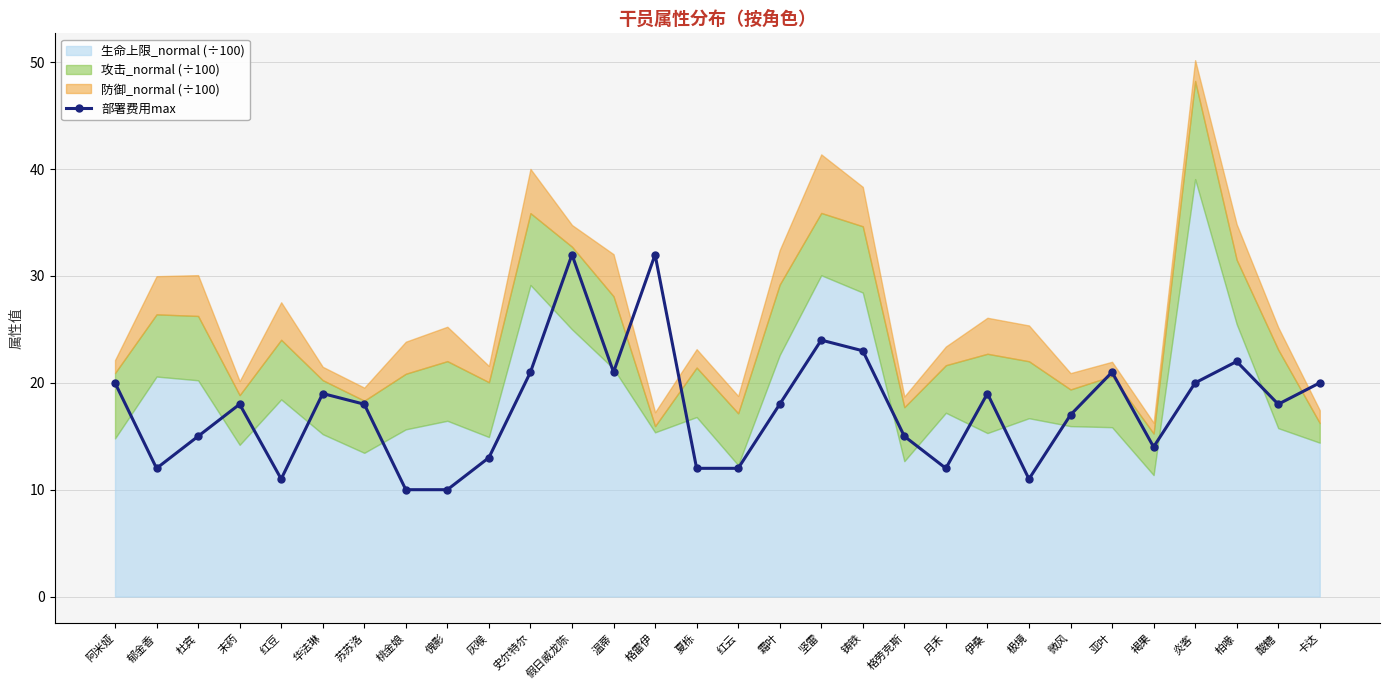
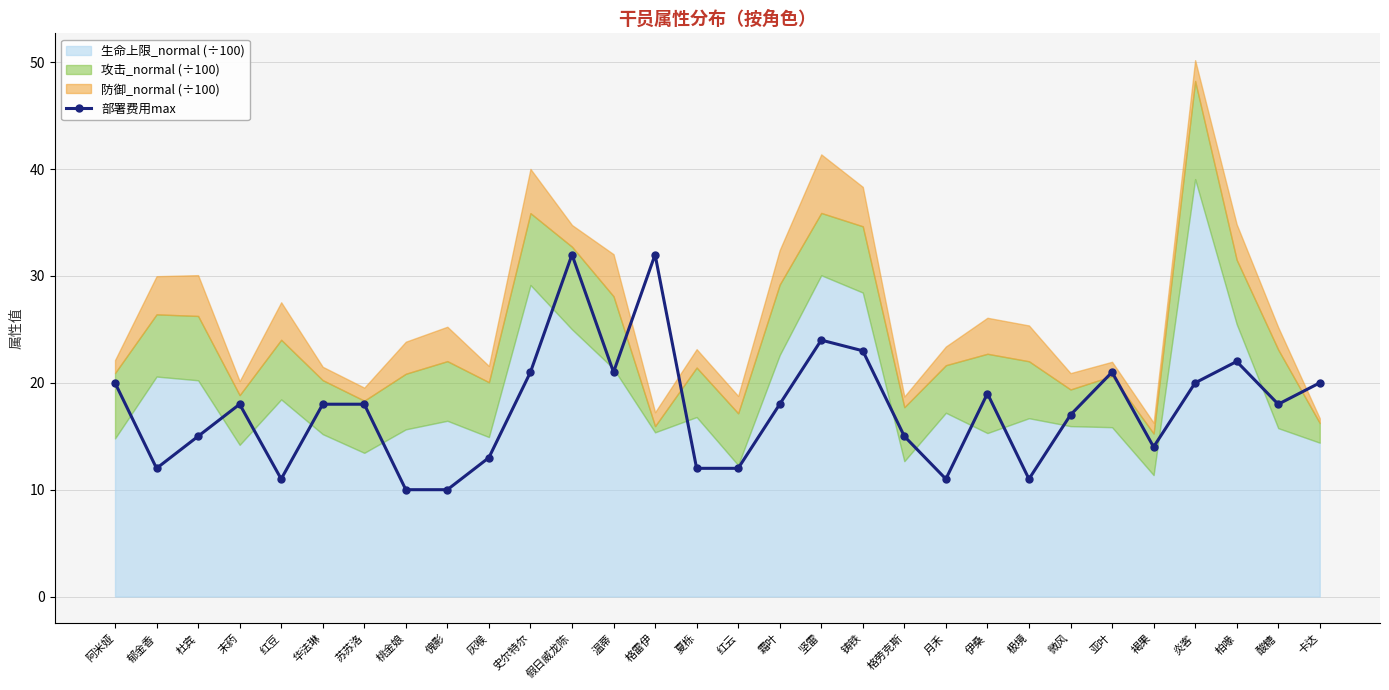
部署费用max, 华法琳: 19 -> 18
部署费用max, 月禾: 12 -> 11
防御_normal (÷100), 卡达: 1.2 -> 0.4
